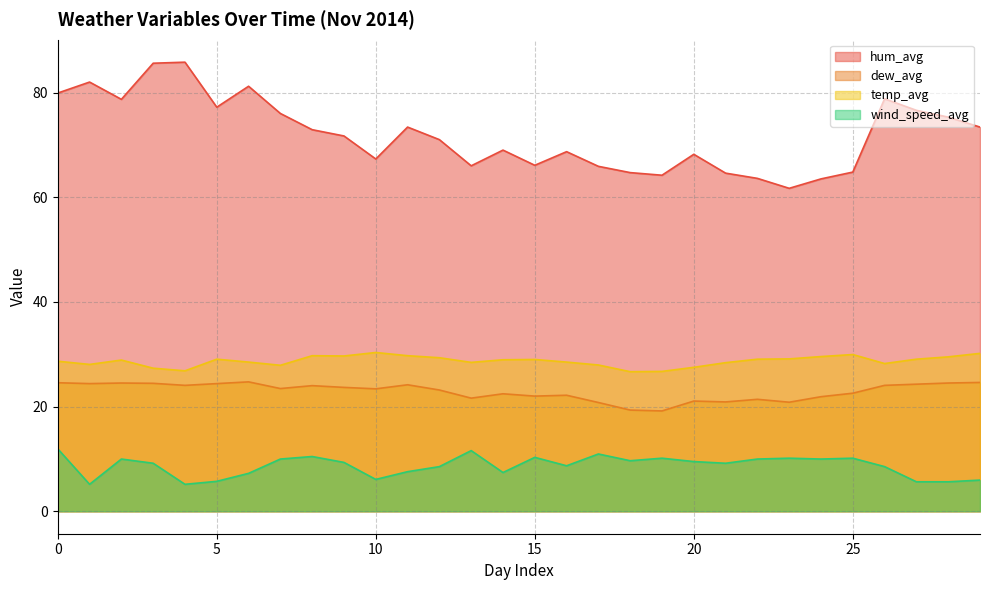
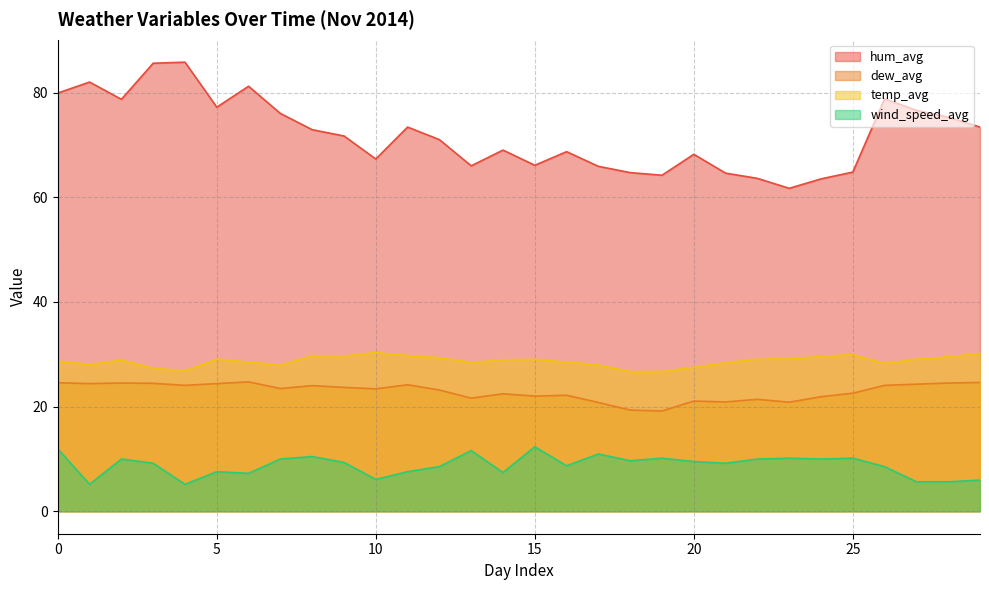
wind_speed_avg, 5: 6 -> 8
wind_speed_avg, 15: 10 -> 12
